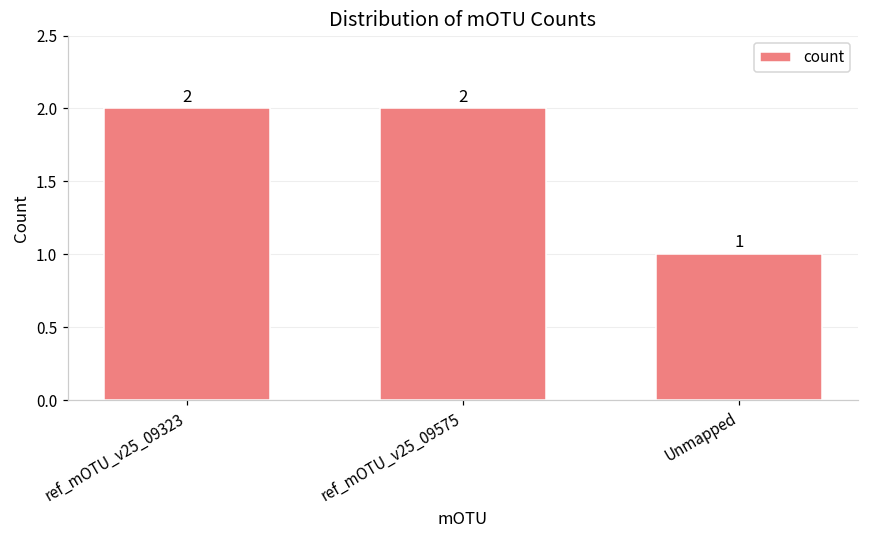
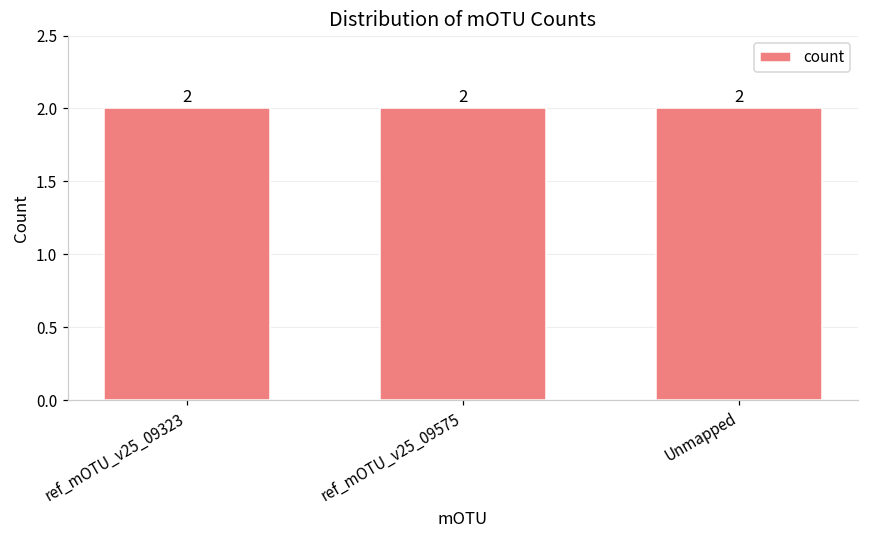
Unmapped: 1 -> 2
